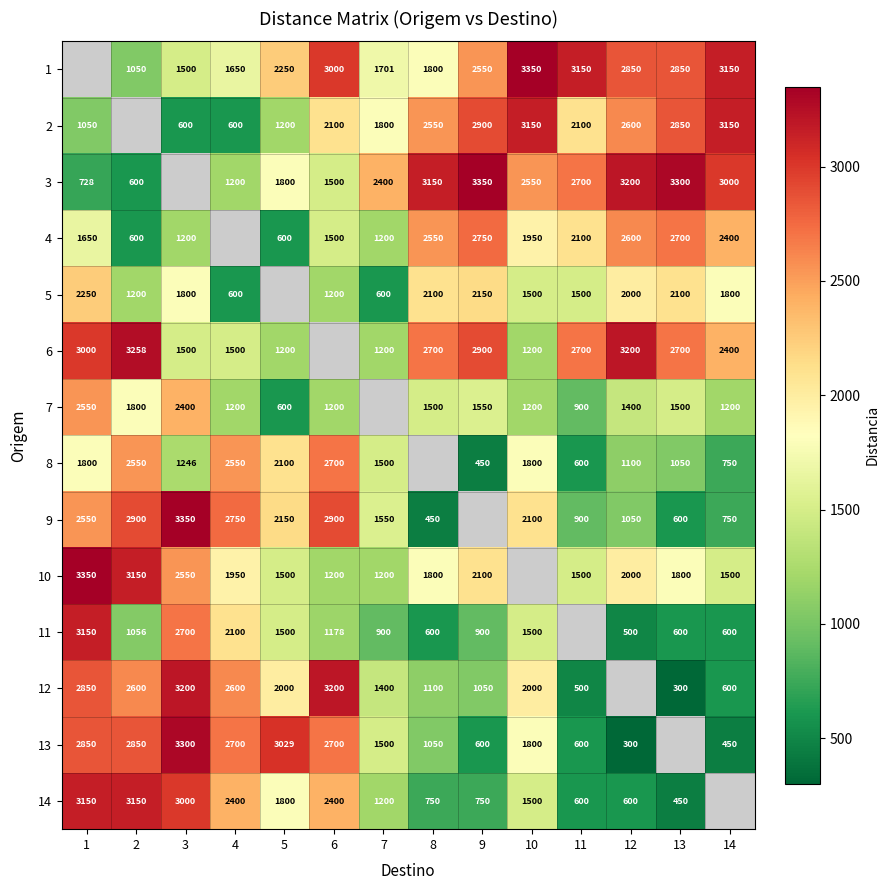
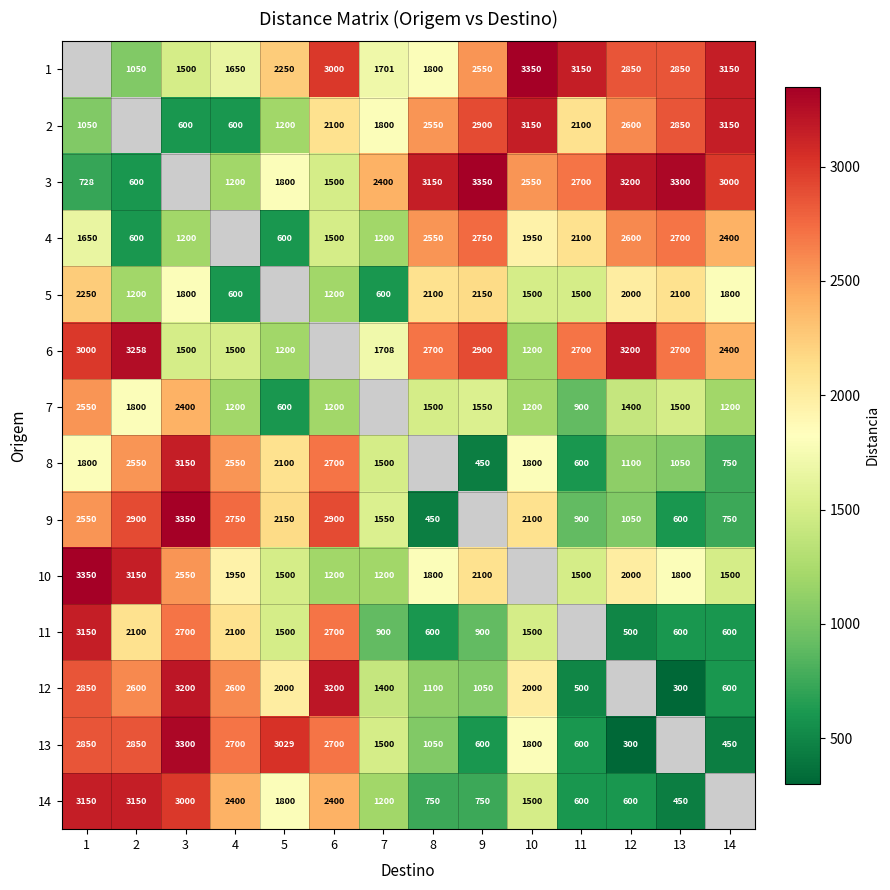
6, 7: 1200 -> 1708
8, 3: 1246 -> 3150
11, 2: 1056 -> 2100
11, 6: 1178 -> 2700
